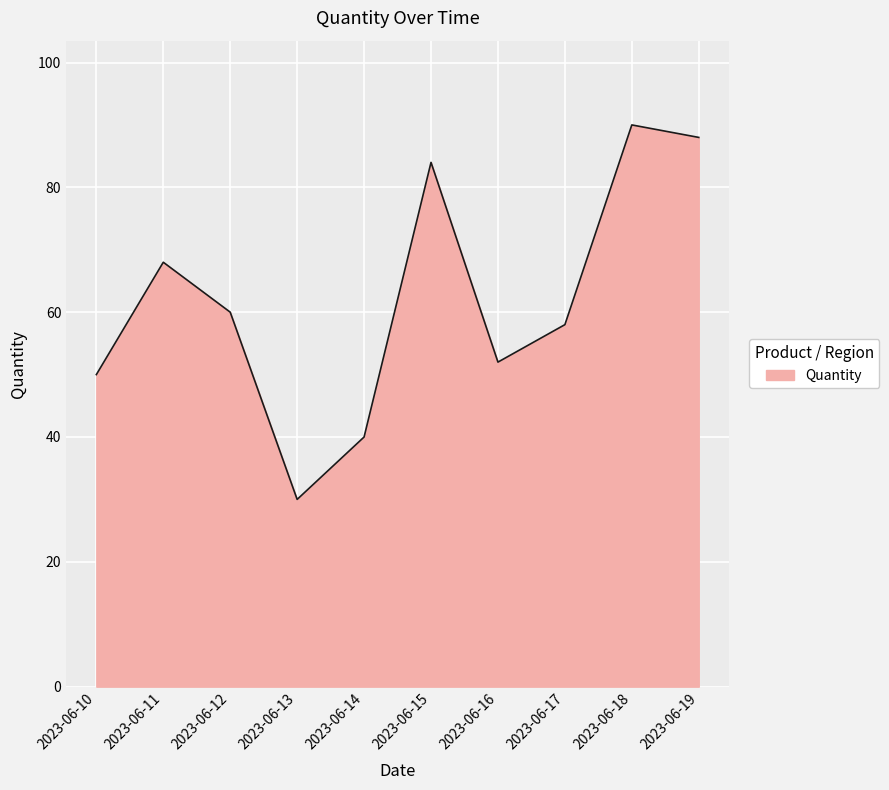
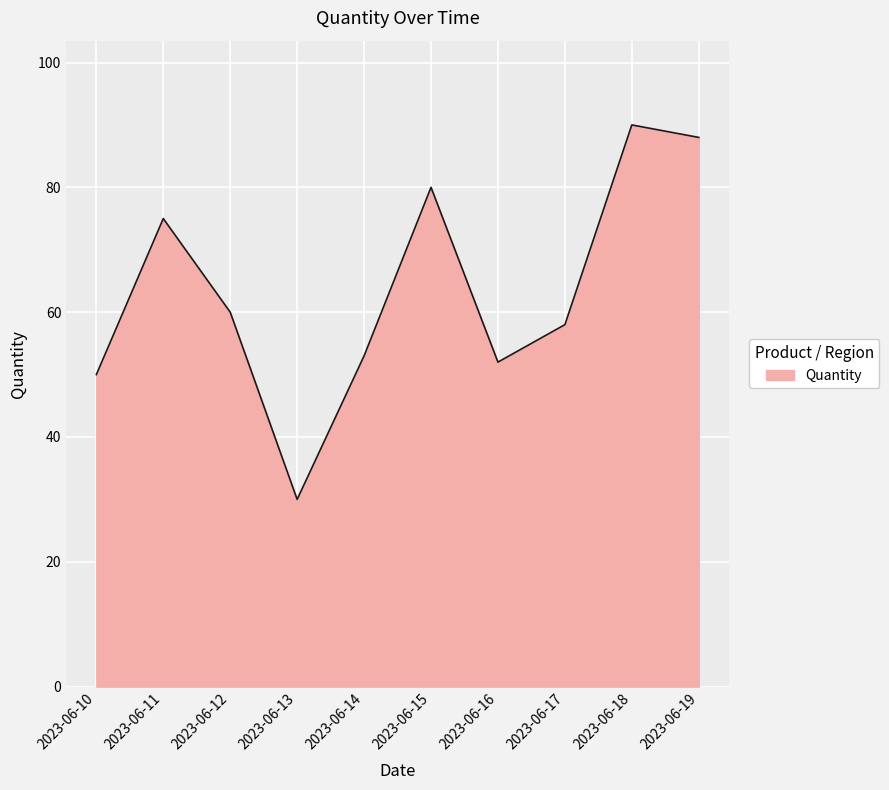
2023-06-11: 68 -> 75
2023-06-14: 40 -> 53
2023-06-15: 84 -> 80
